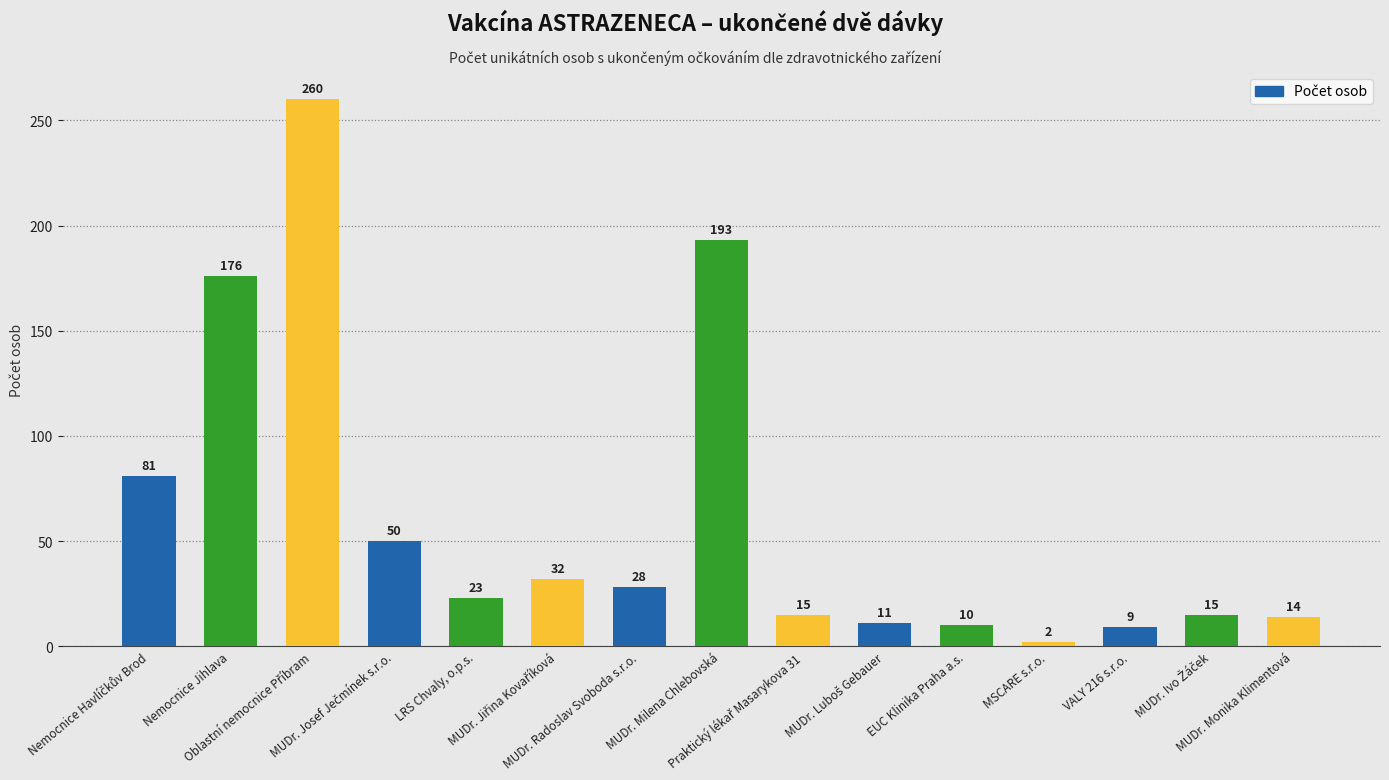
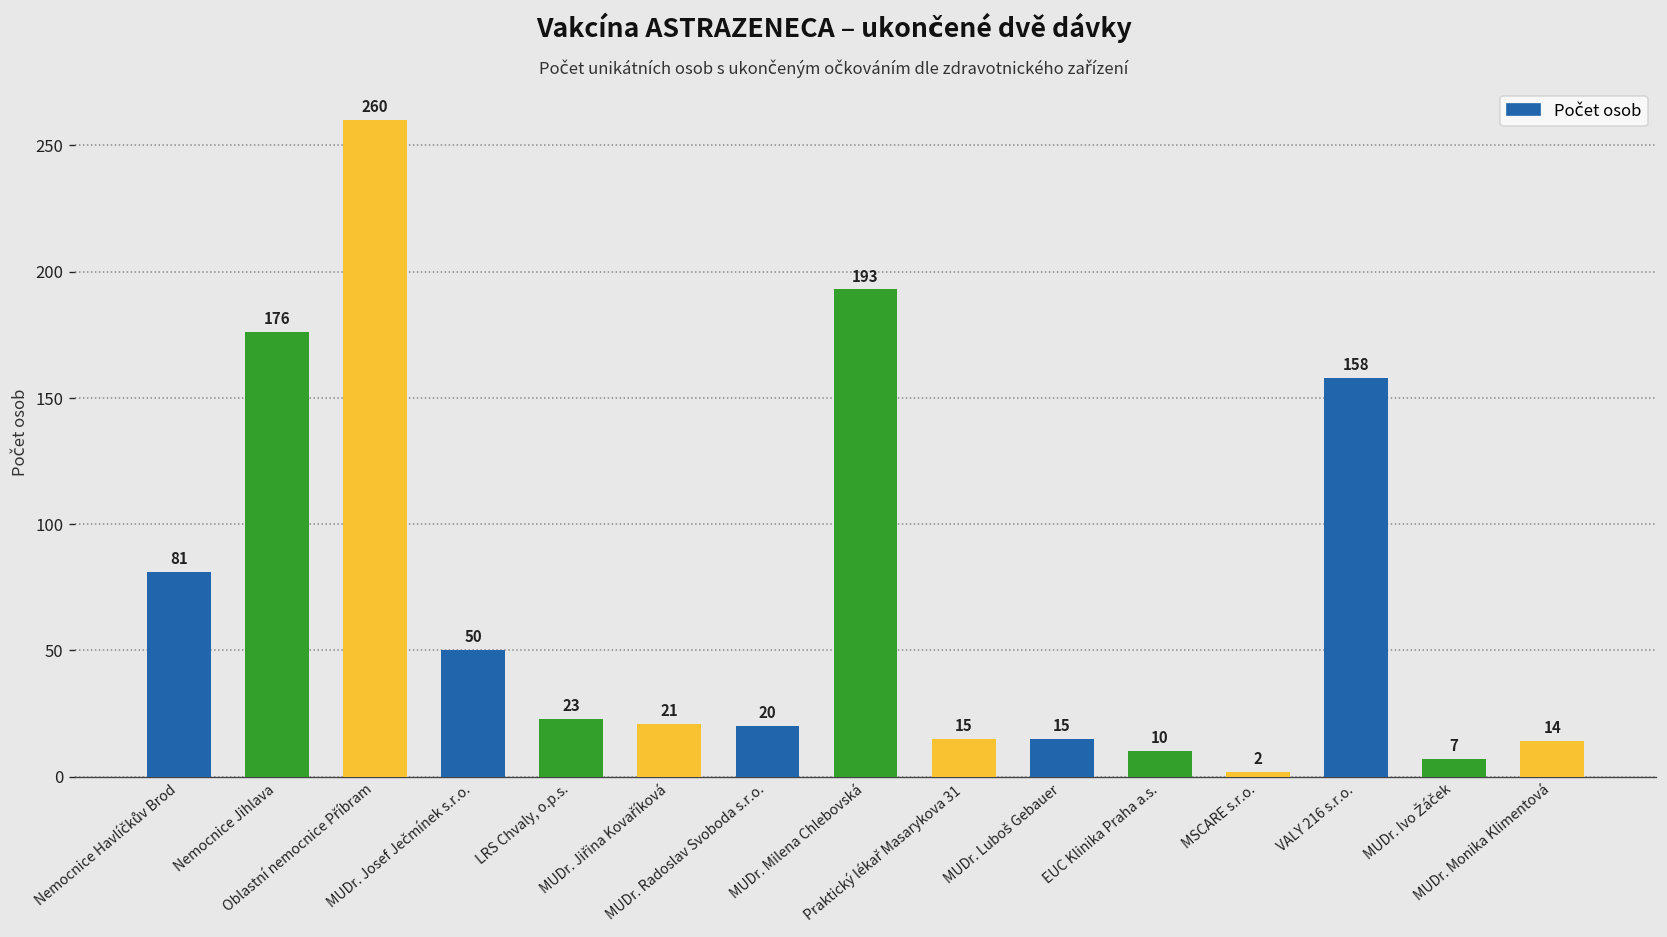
MUDr. Jiřina Kovaříková: 32 -> 21
MUDr. Radoslav Svoboda s.r.o.: 28 -> 20
MUDr. Luboš Gebauer: 11 -> 15
VALY 216 s.r.o.: 9 -> 158
MUDr. Ivo Žáček: 15 -> 7
